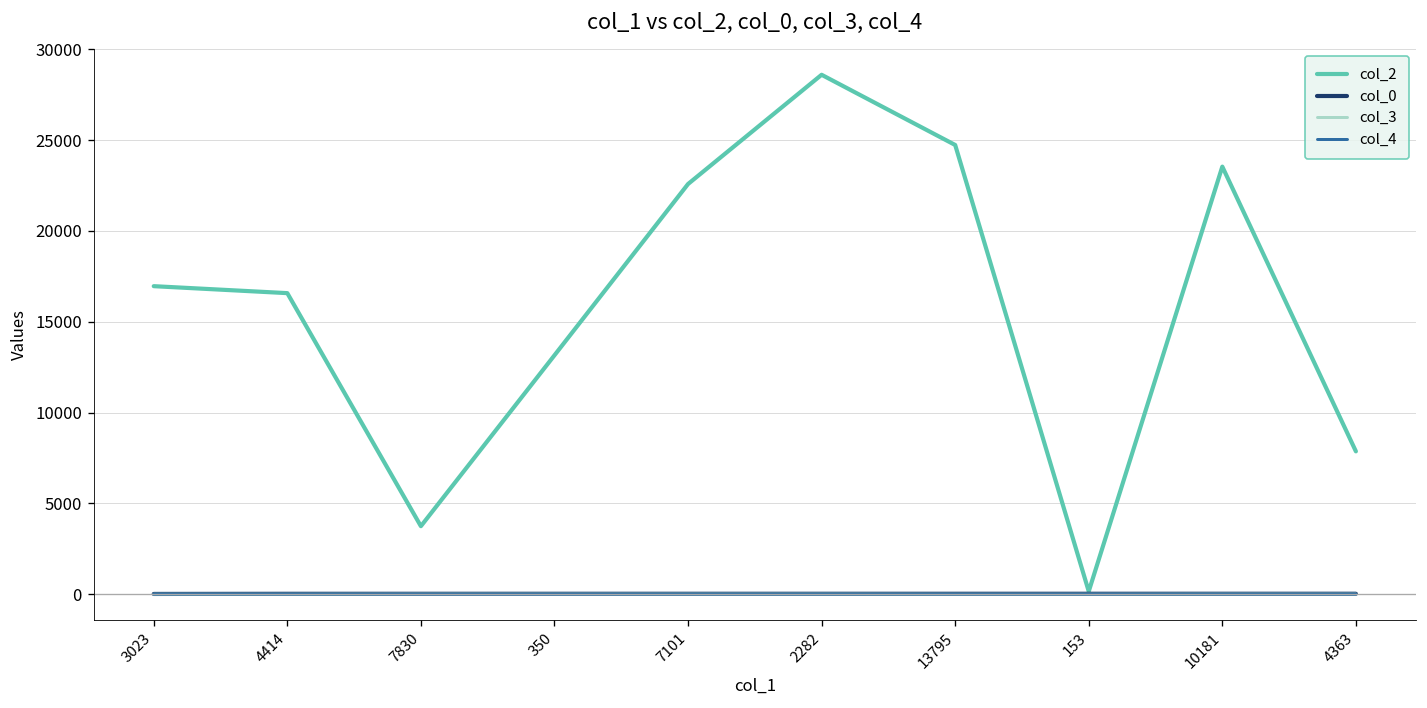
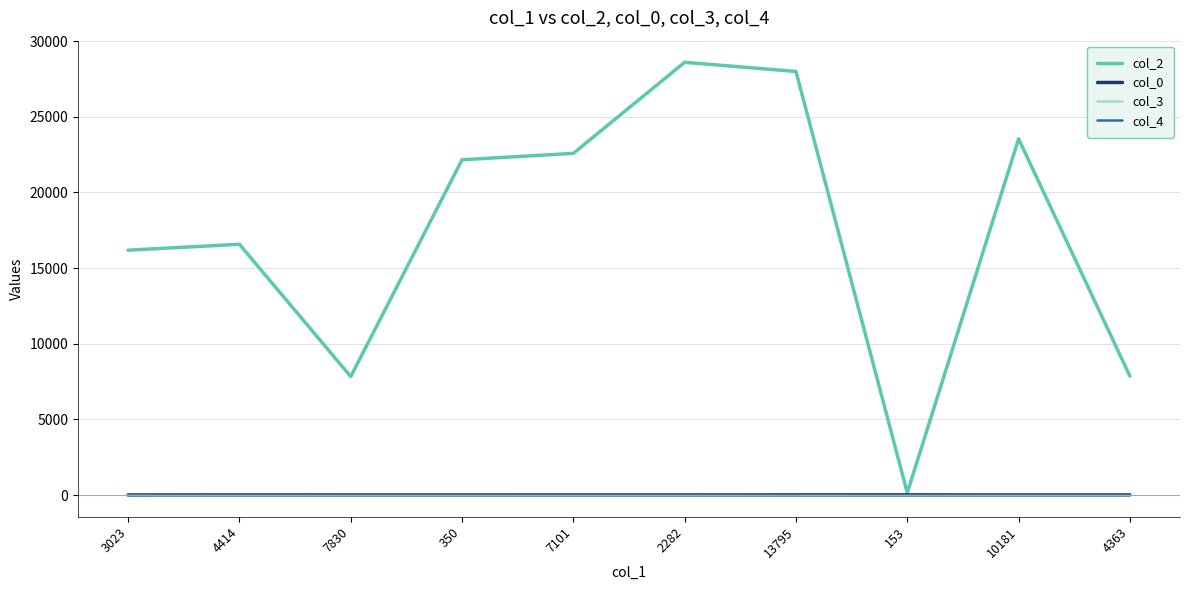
col_2, 3023: 17000 -> 16200
col_2, 7830: 3700 -> 7800
col_2, 350: 13200 -> 22200
col_2, 13795: 24700 -> 28000
